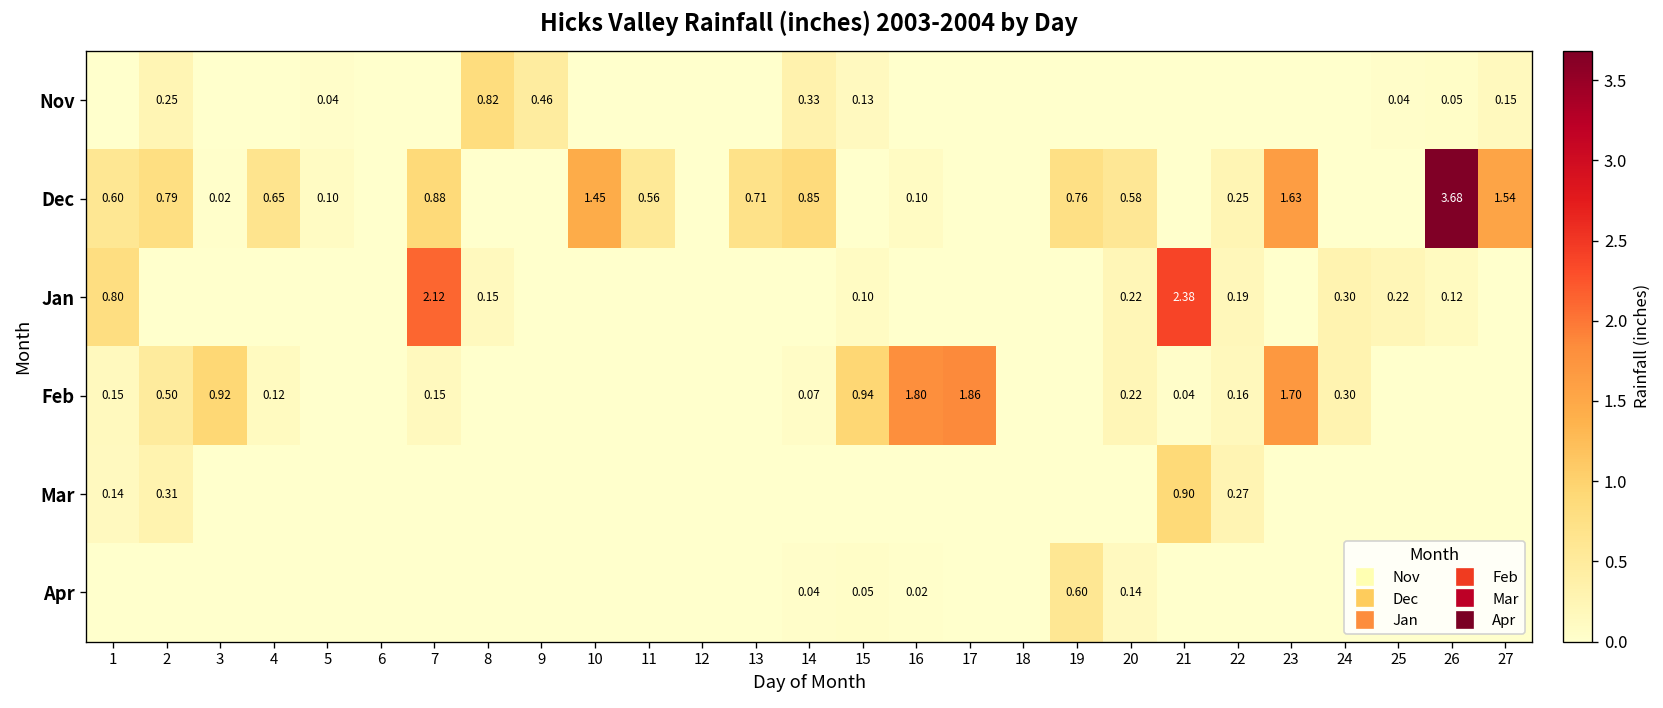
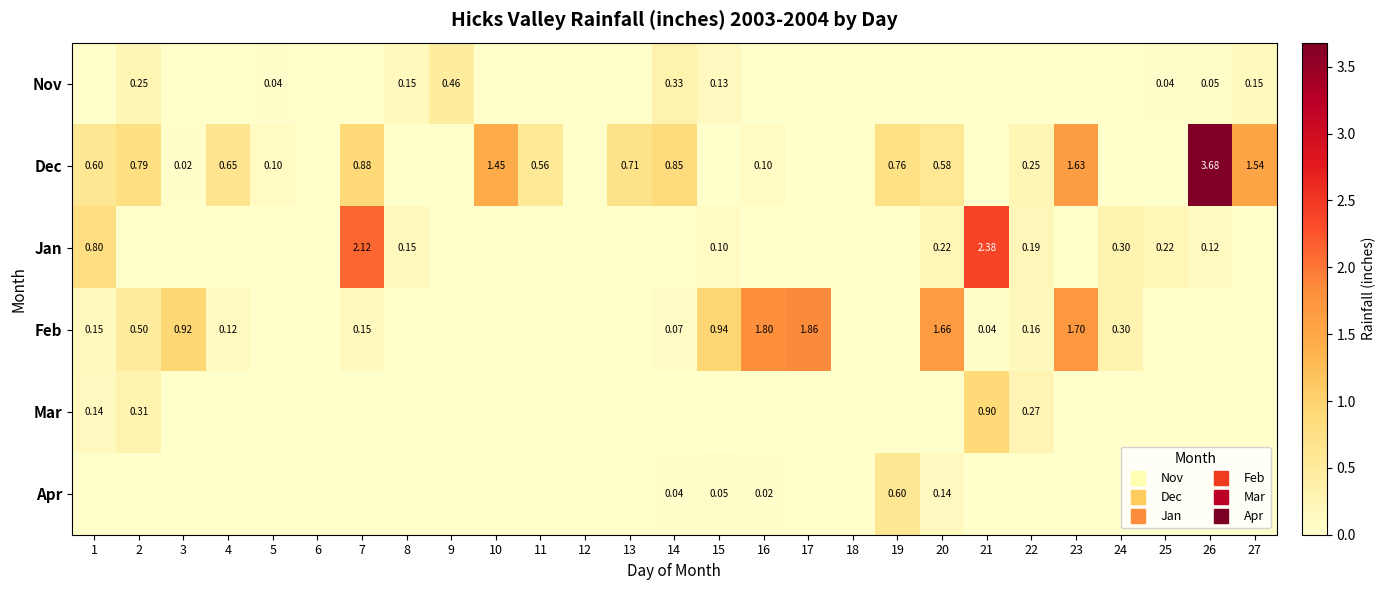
Nov, 8: 0.82 -> 0.15
Feb, 20: 0.22 -> 1.66
